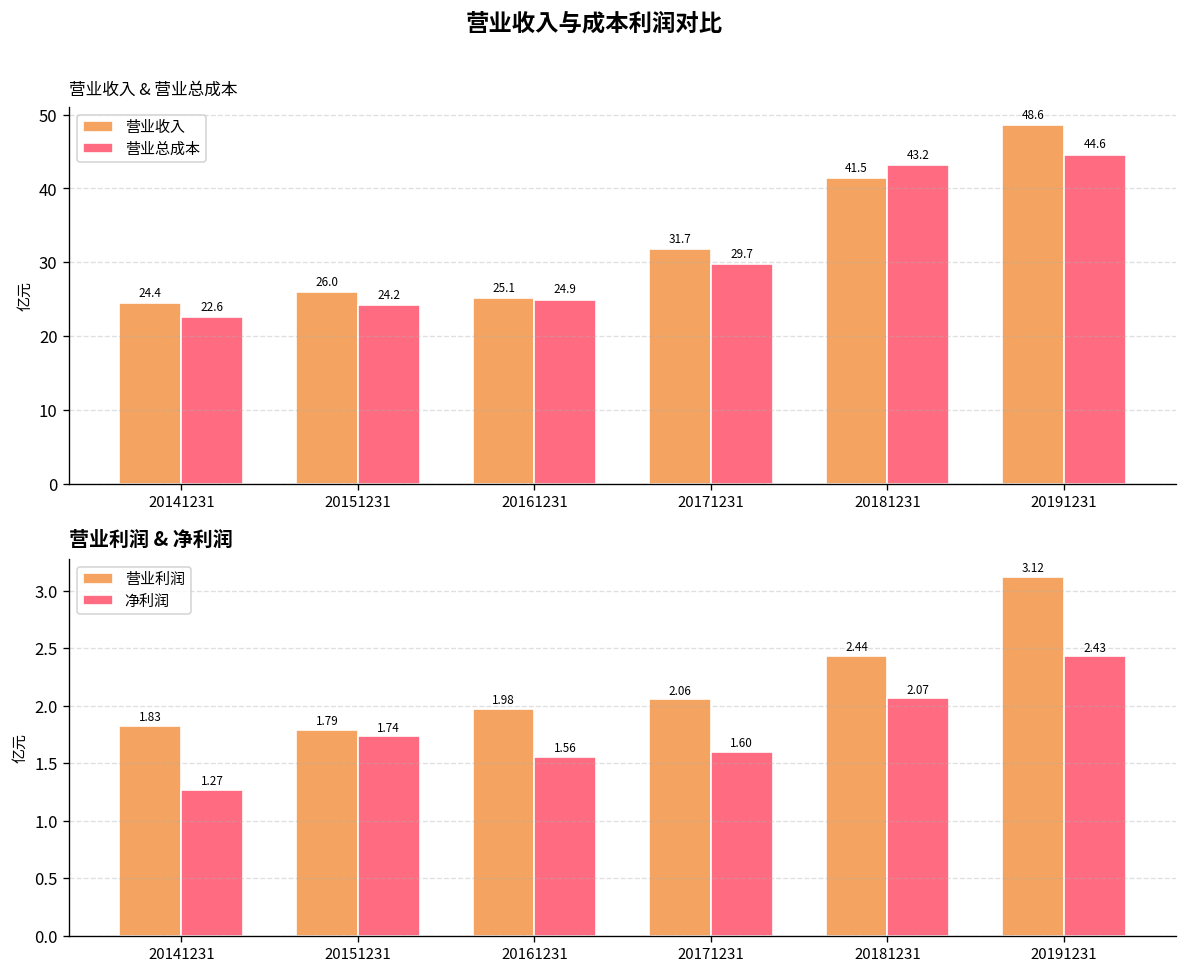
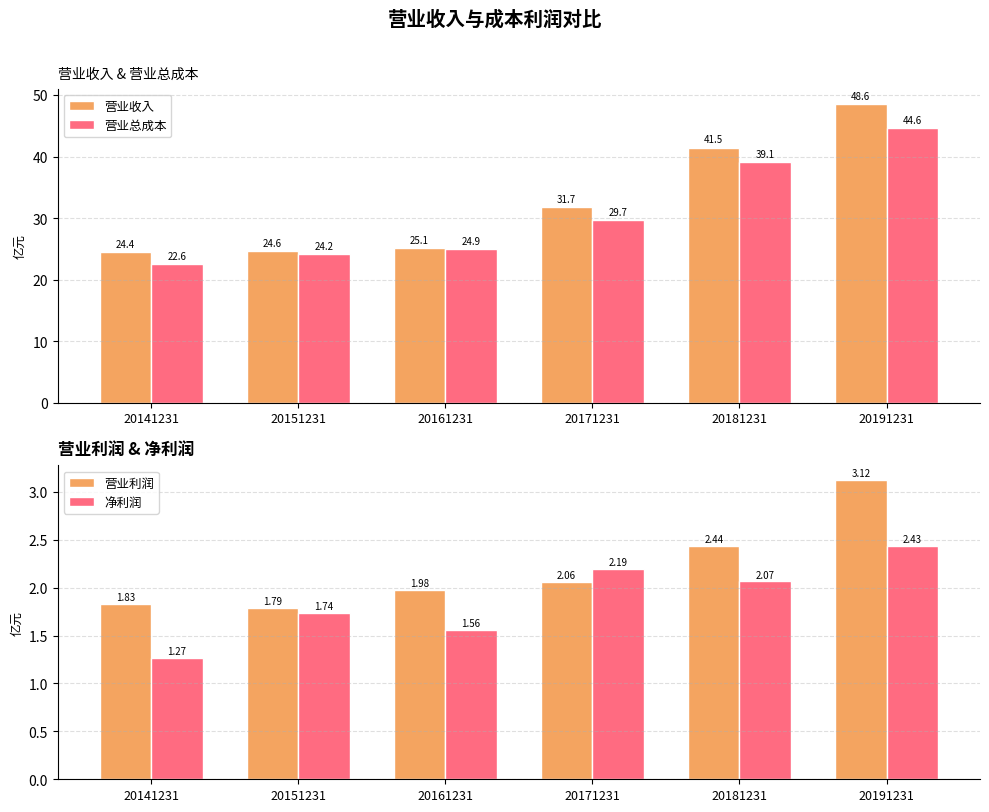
营业收入 & 营业总成本, 营业收入, 20151231: 26.0 -> 24.6
营业收入 & 营业总成本, 营业总成本, 20181231: 43.2 -> 39.1
营业利润 & 净利润, 净利润, 20171231: 1.60 -> 2.19
